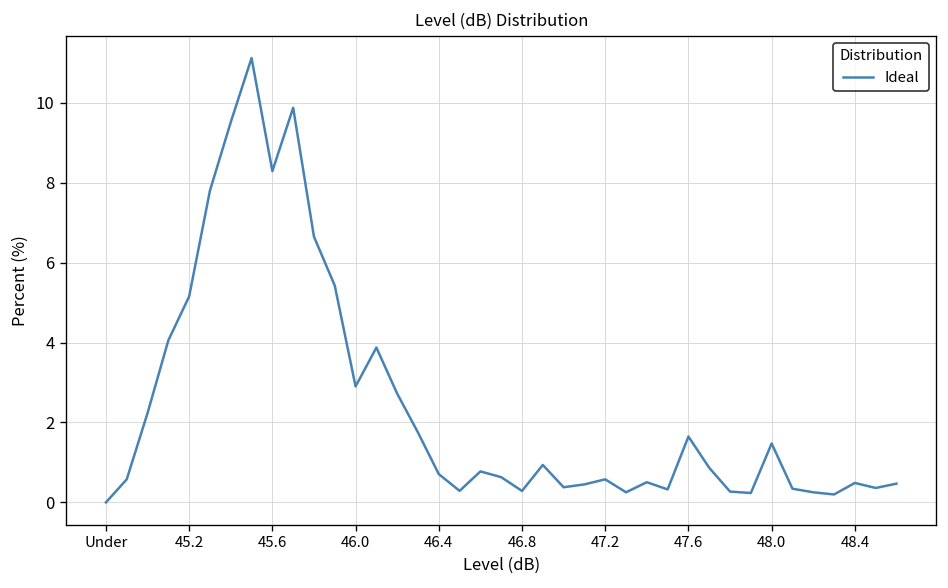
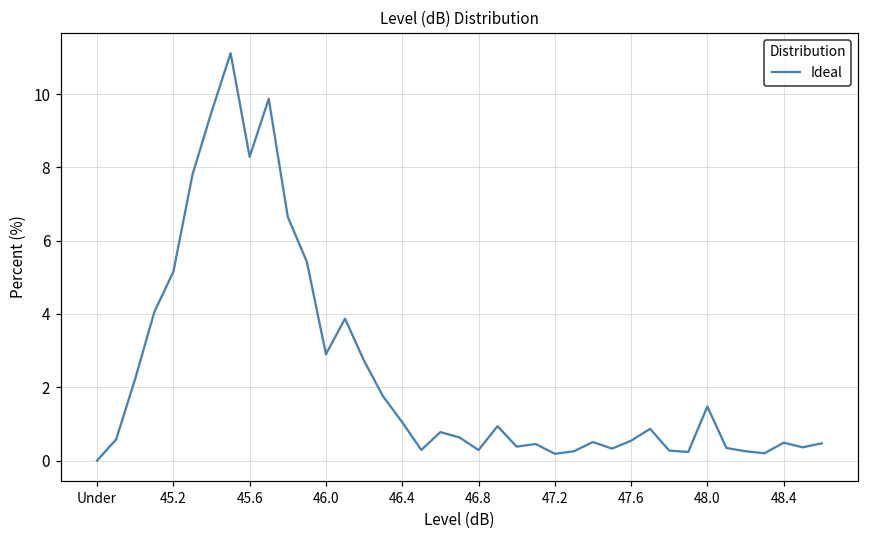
46.4: 0.7 -> 1.0
47.2: 0.6 -> 0.2
47.6: 1.6 -> 0.5
